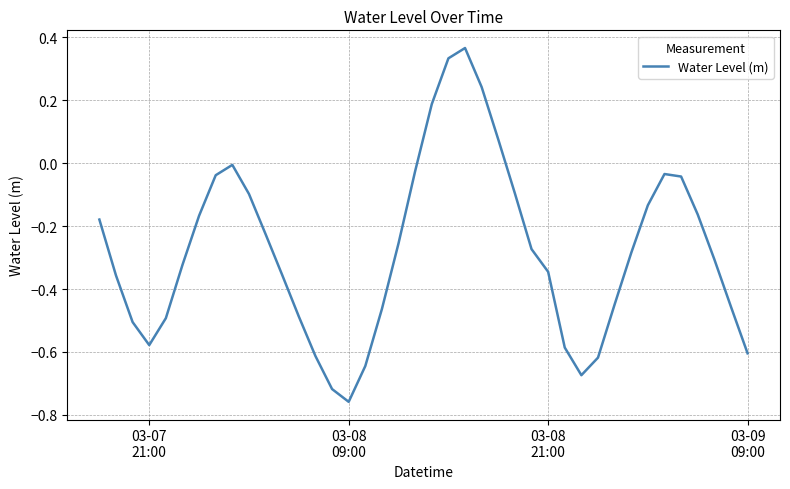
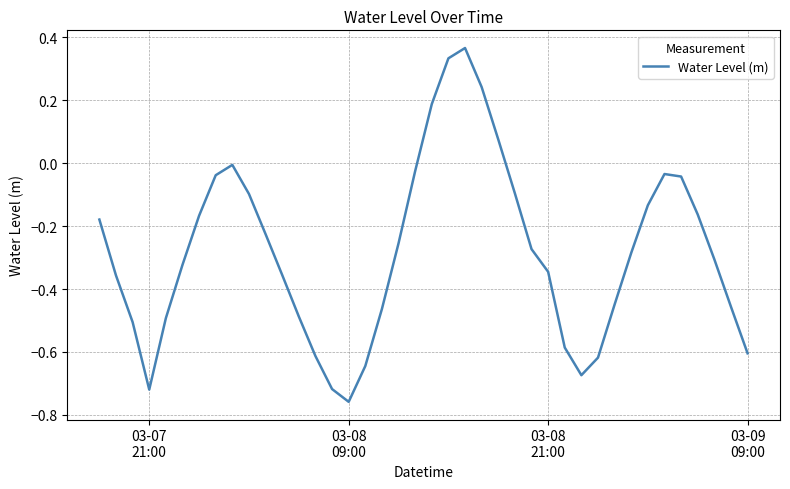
03-07 21:00: -0.58 -> -0.72
